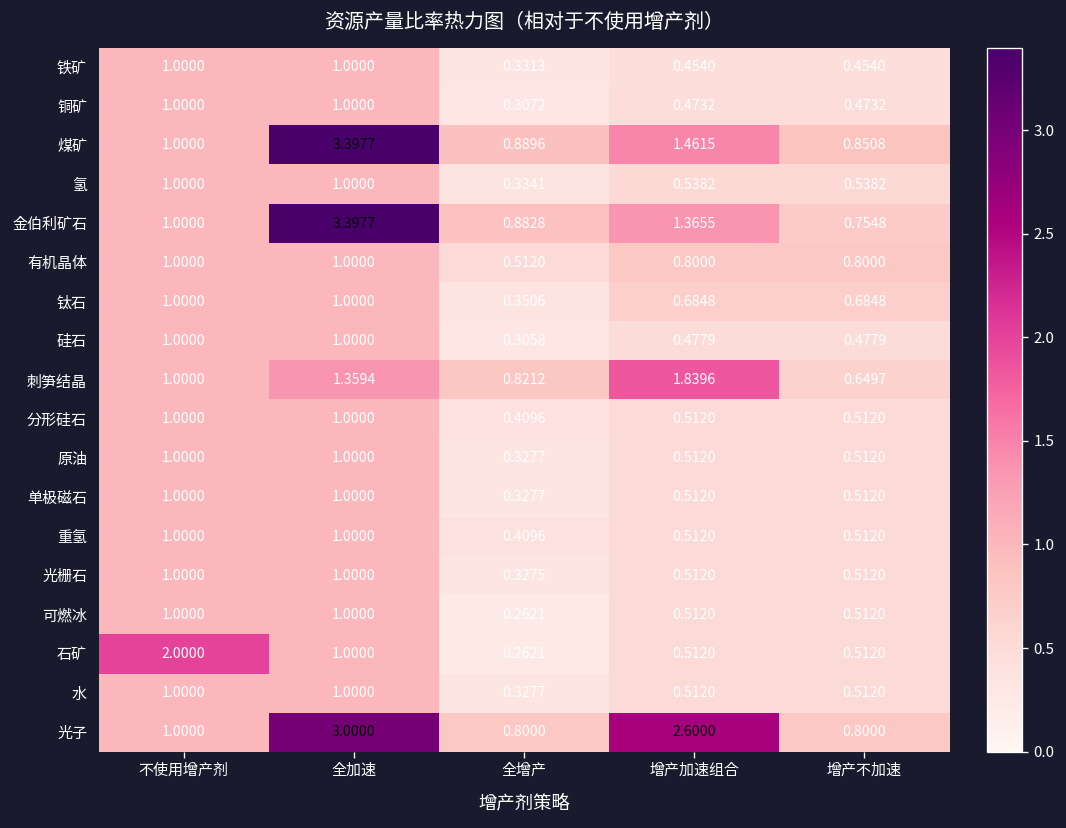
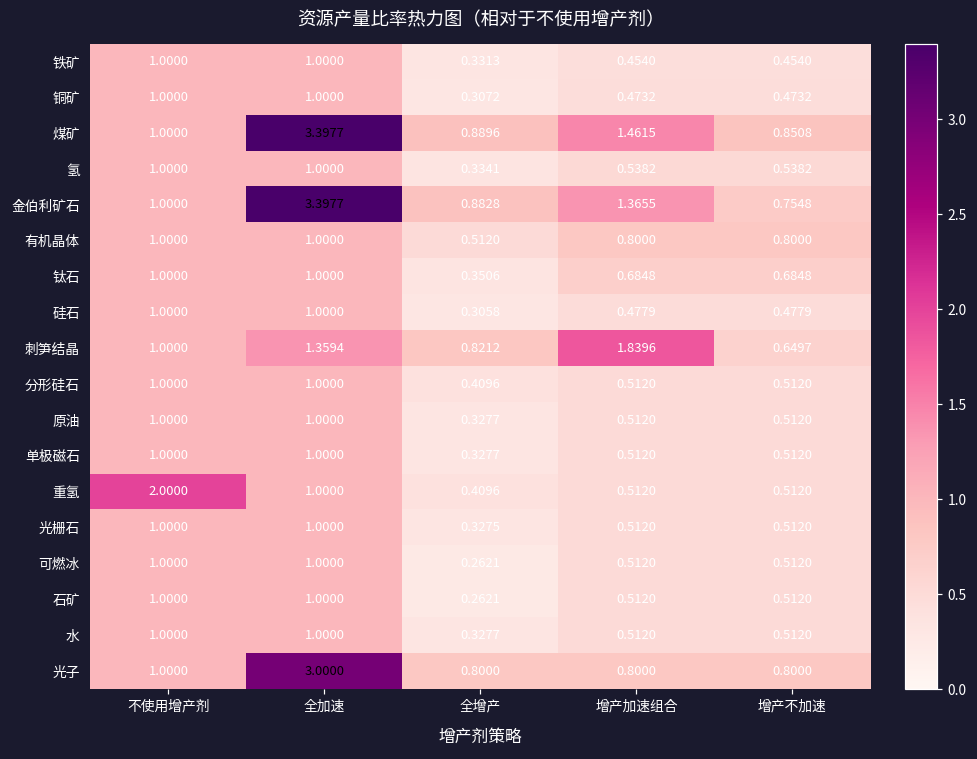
重氢, 不使用增产剂: 1.0000 -> 2.0000
石矿, 不使用增产剂: 2.0000 -> 1.0000
光子, 增产加速组合: 2.6000 -> 0.8000
